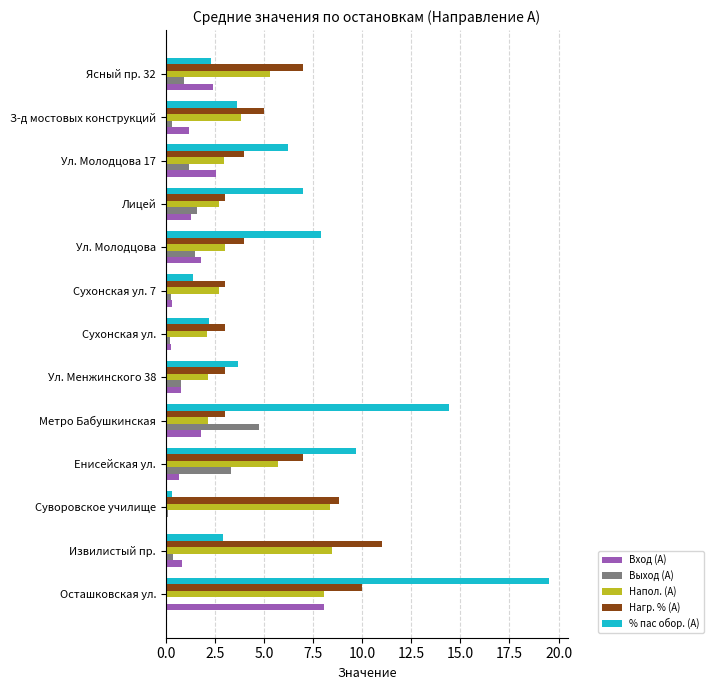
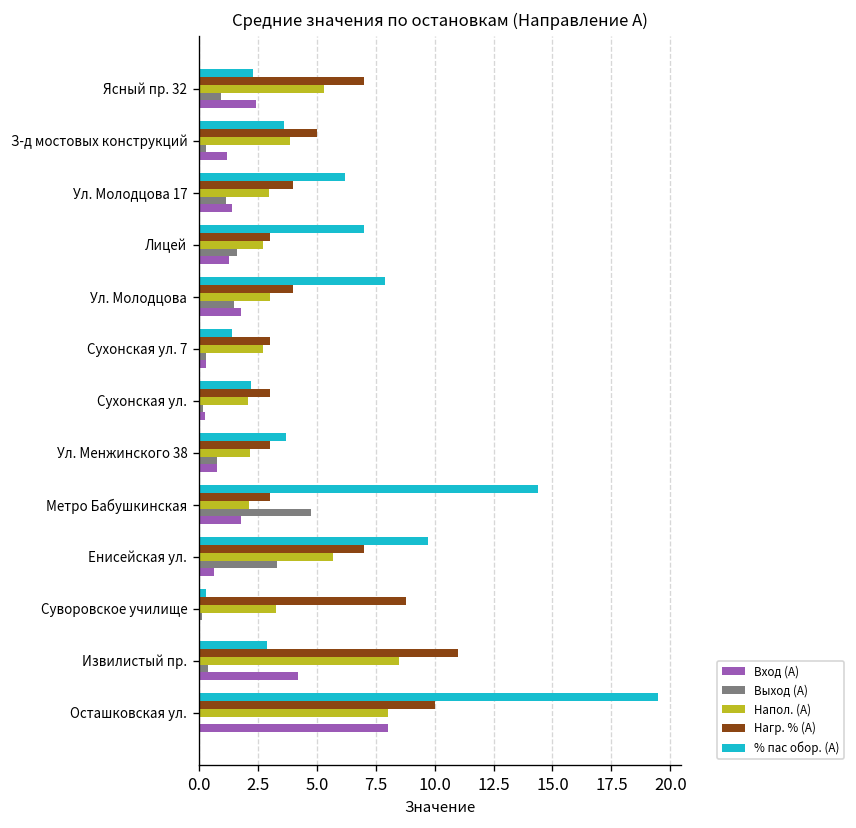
Вход (А), Ул. Молодцова 17: 2.5 -> 1.4
Напол. (А), Суворовское училище: 8.3 -> 3.3
Вход (А), Извилистый пр.: 0.8 -> 4.2
